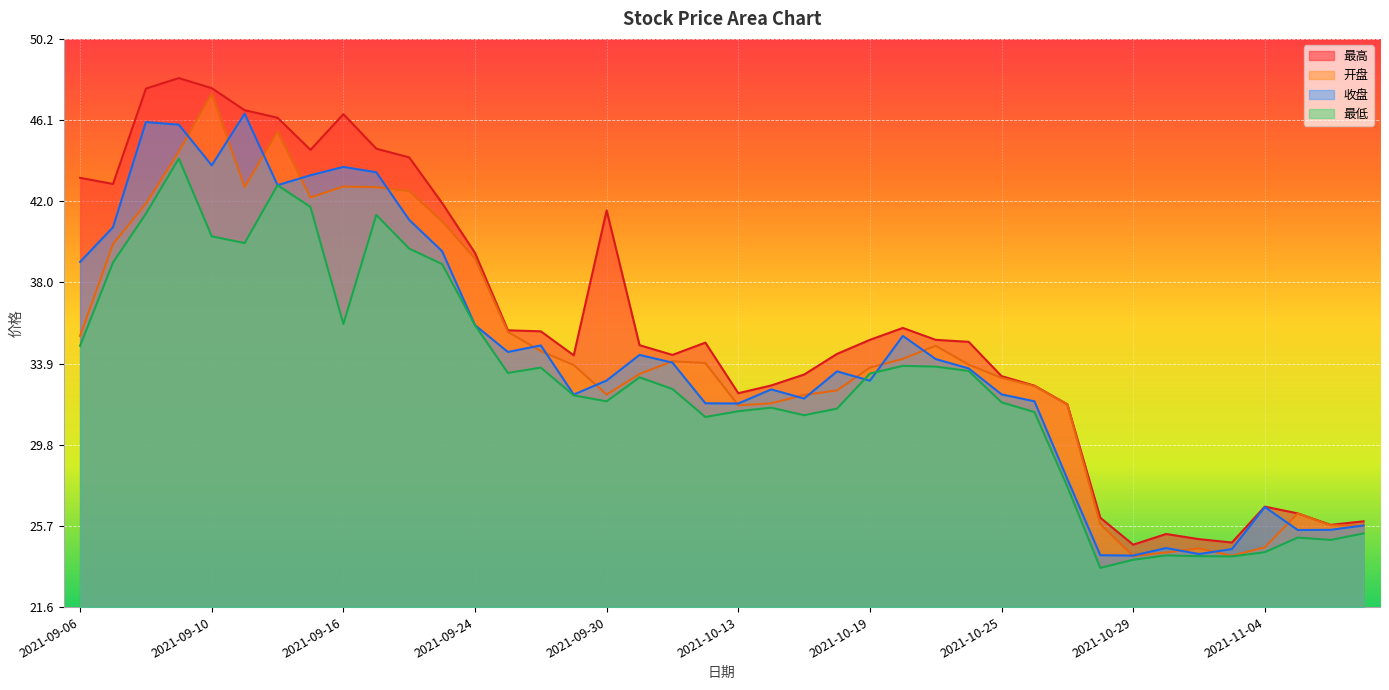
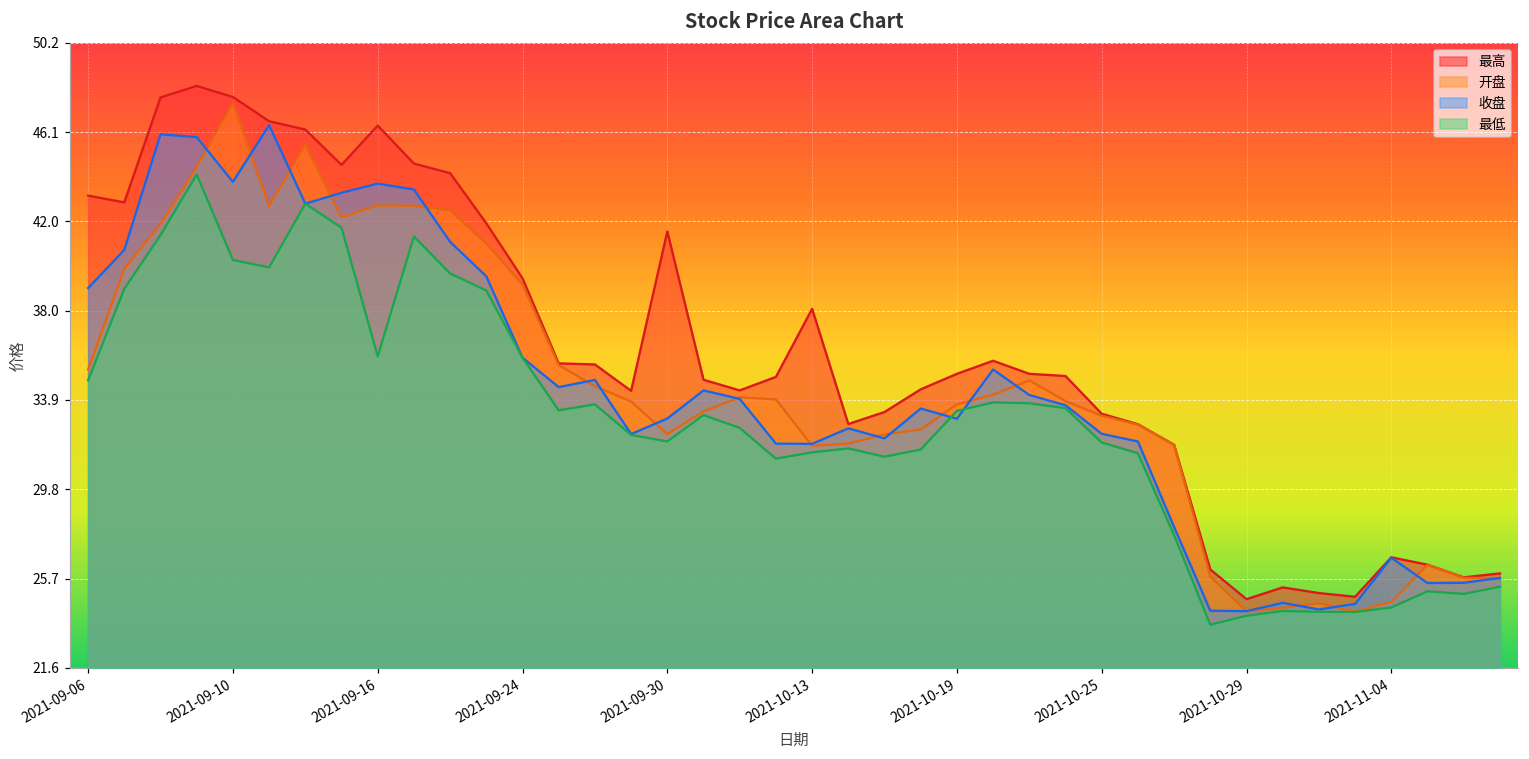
最高, 2021-10-13: 32.4 -> 38.0
